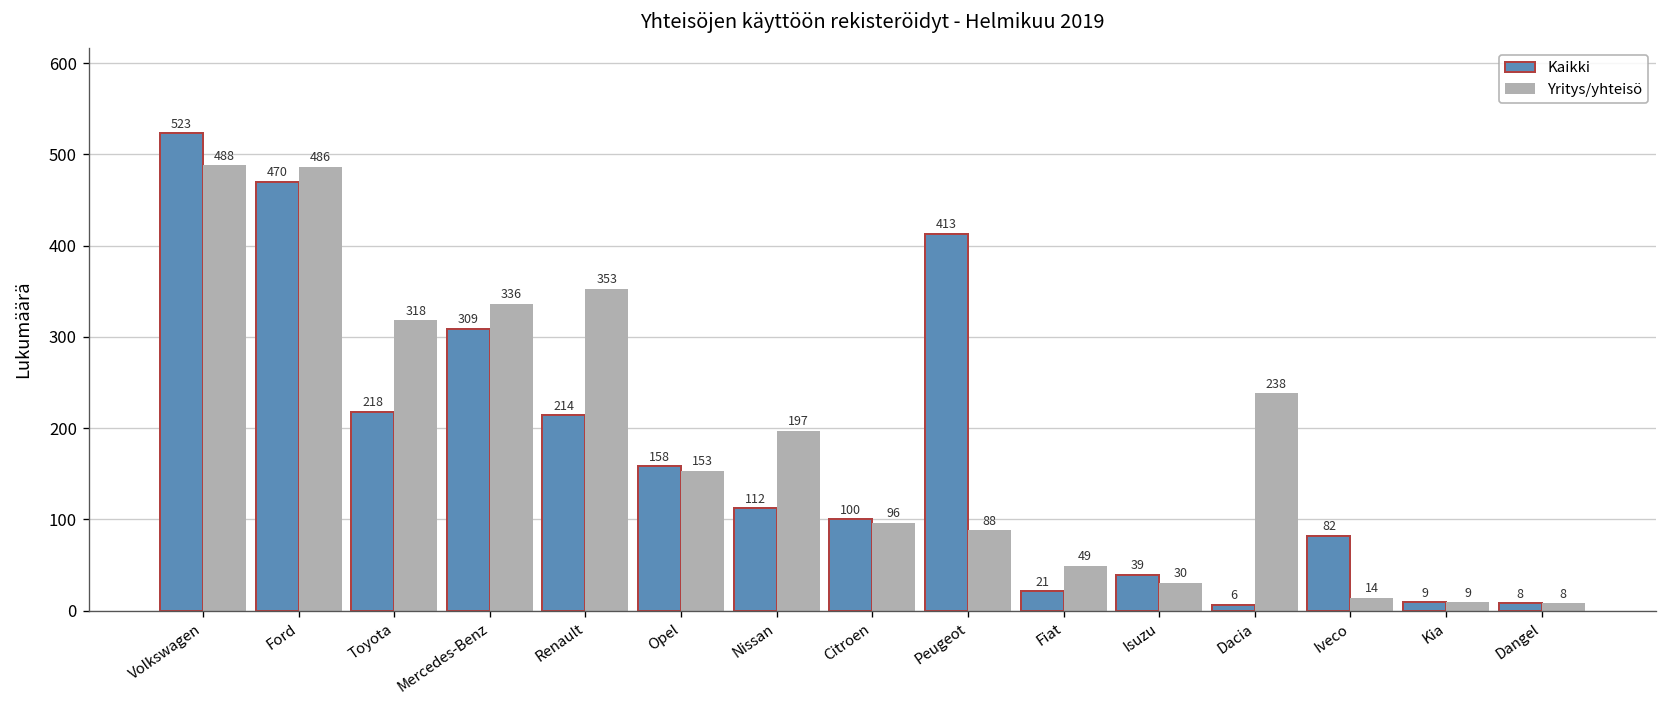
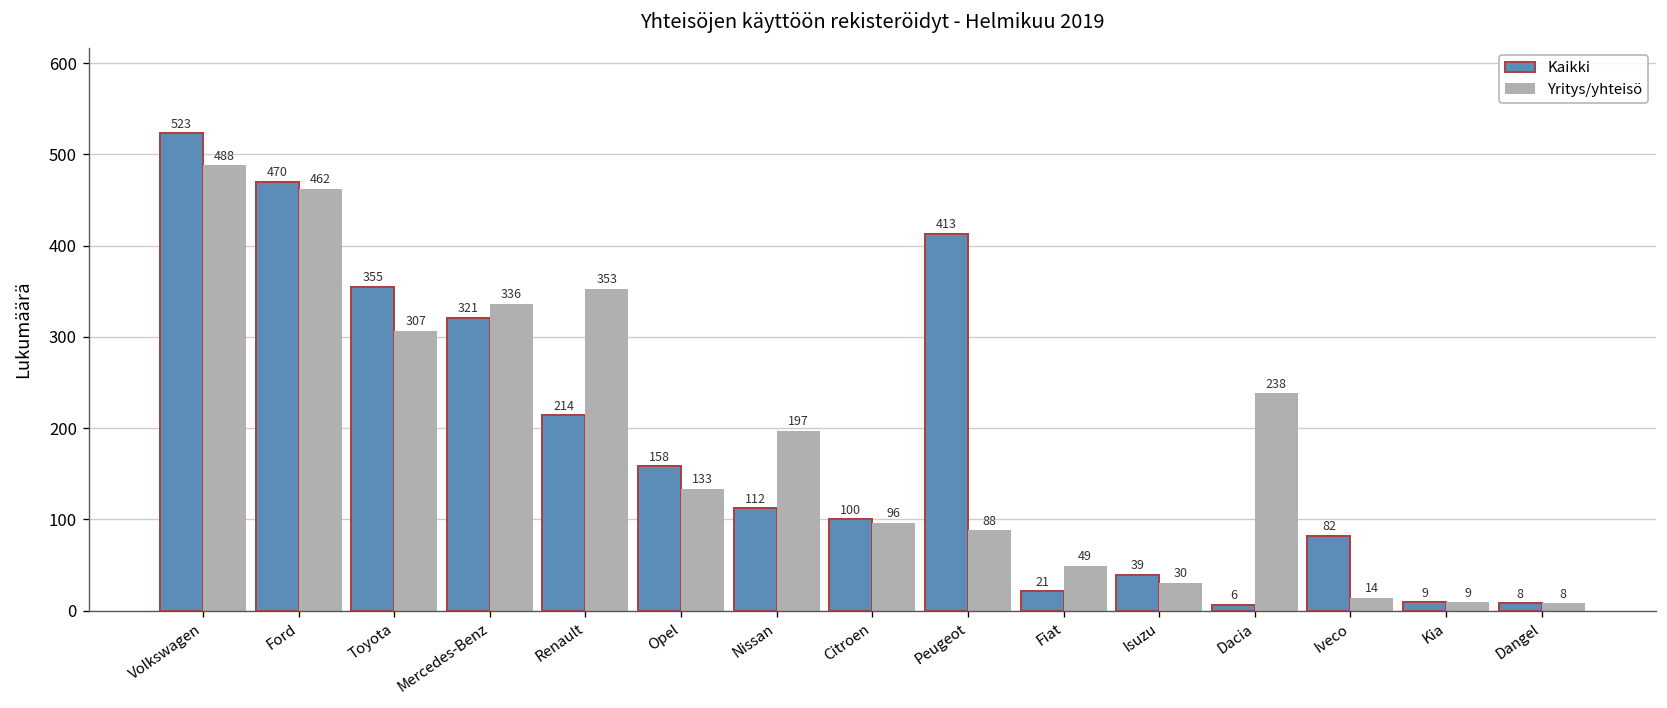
Yritys/yhteisö, Ford: 486 -> 462
Kaikki, Toyota: 218 -> 355
Yritys/yhteisö, Toyota: 318 -> 307
Kaikki, Mercedes-Benz: 309 -> 321
Yritys/yhteisö, Opel: 153 -> 133
